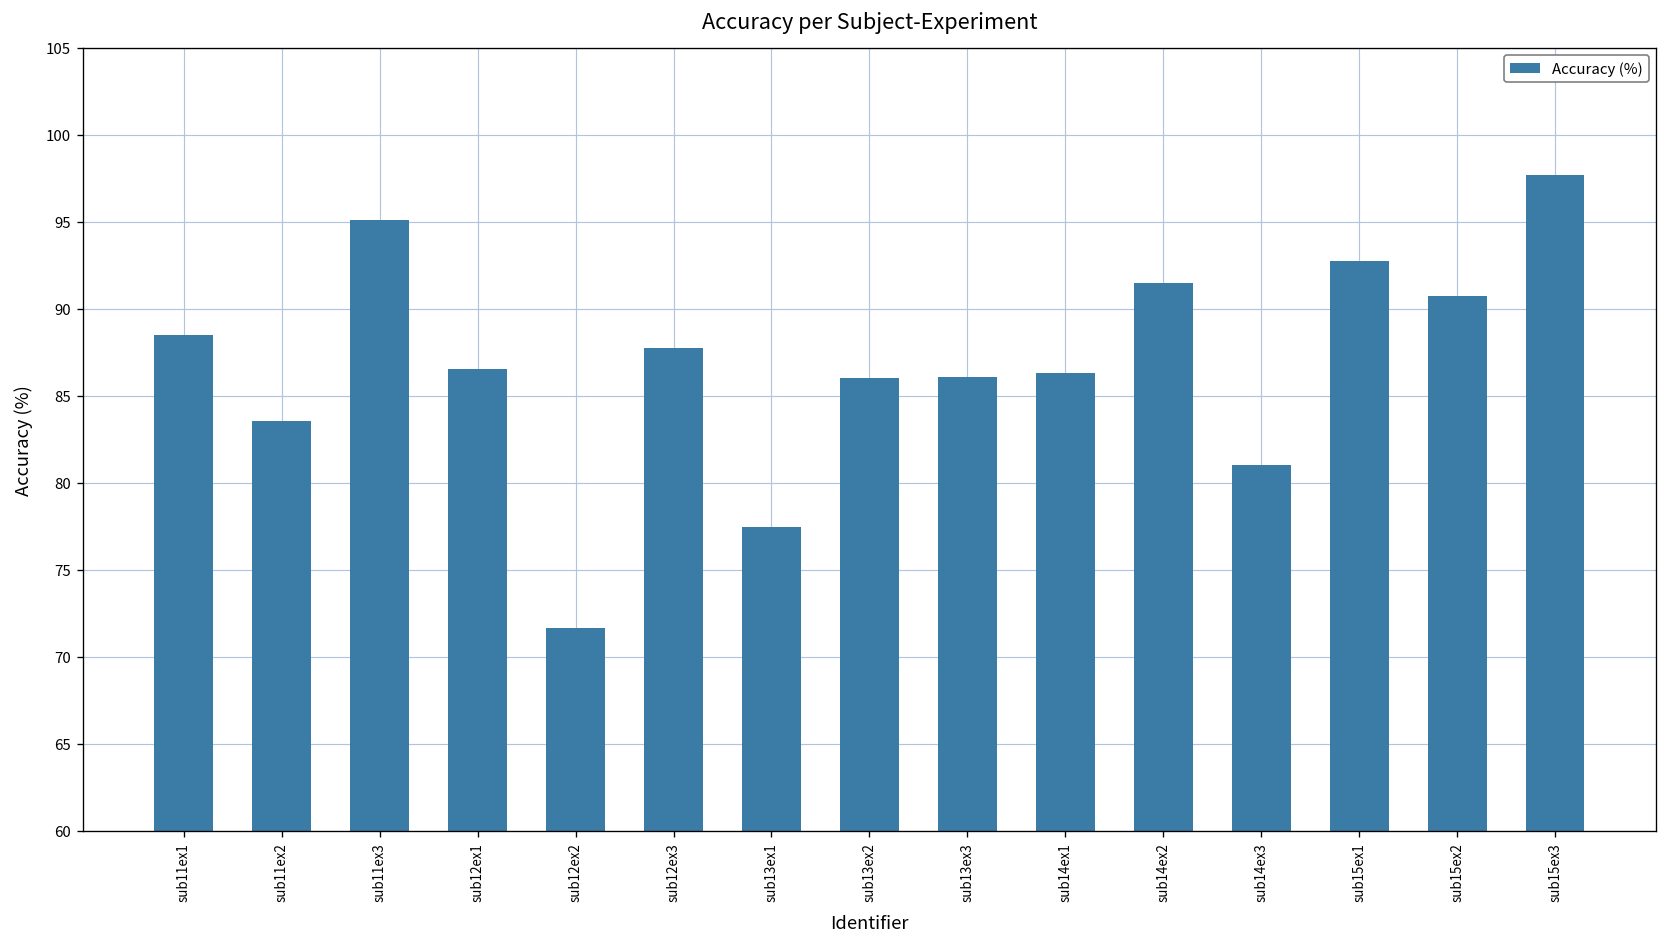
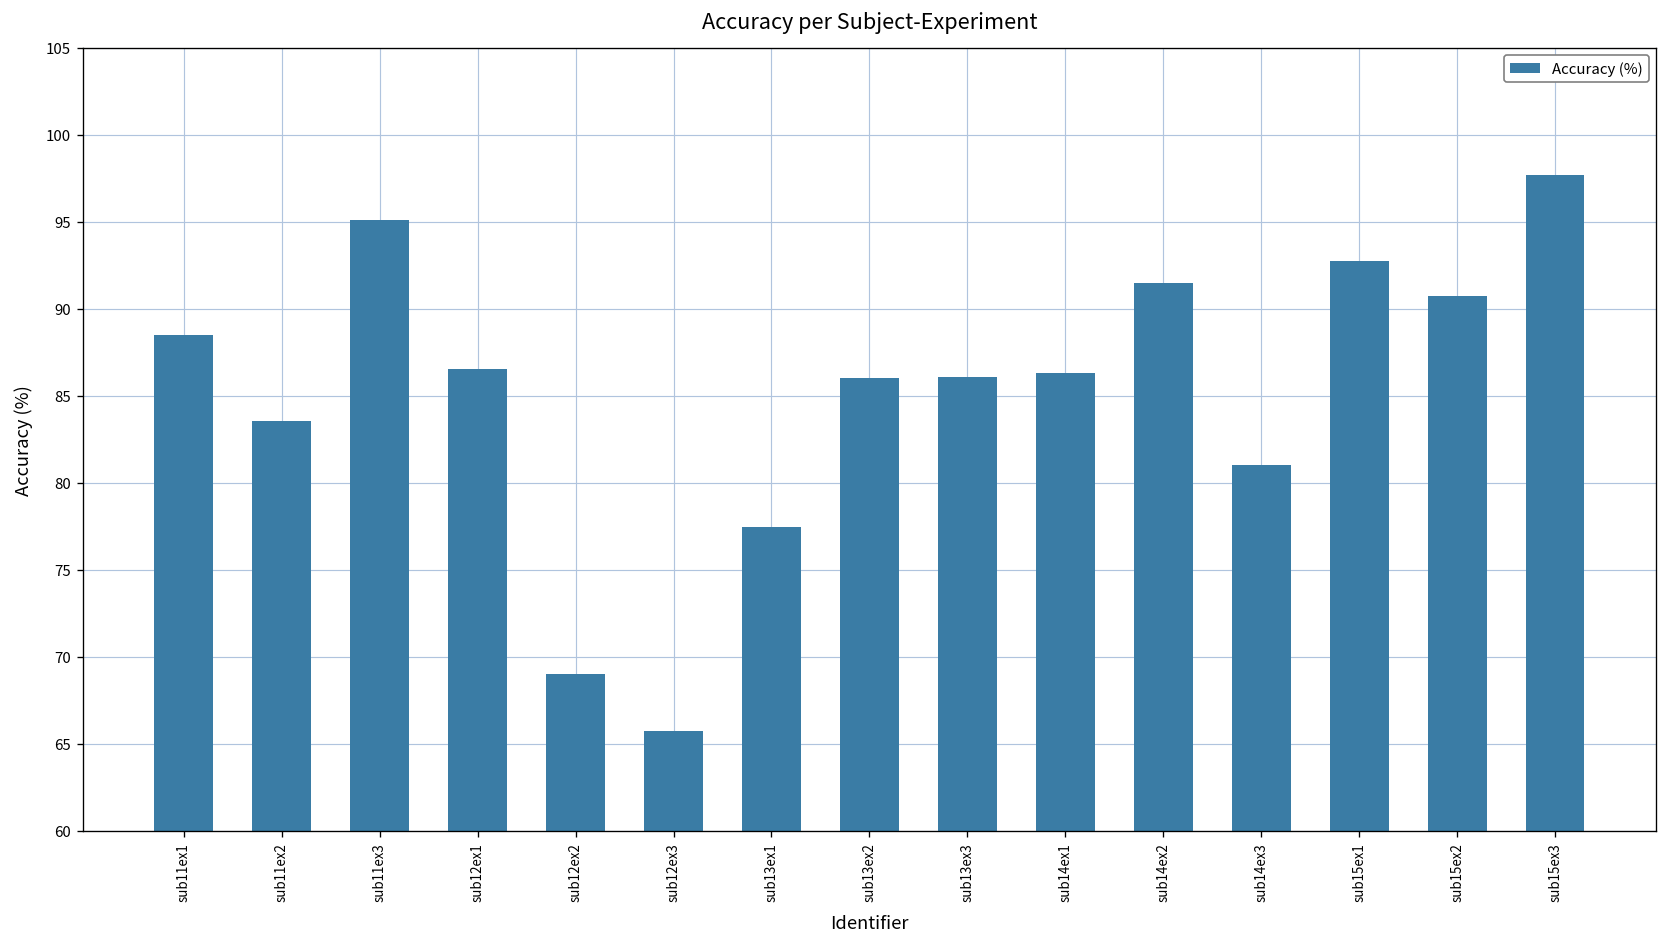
sub12ex2: 71.7 -> 69.0
sub12ex3: 87.8 -> 65.8
